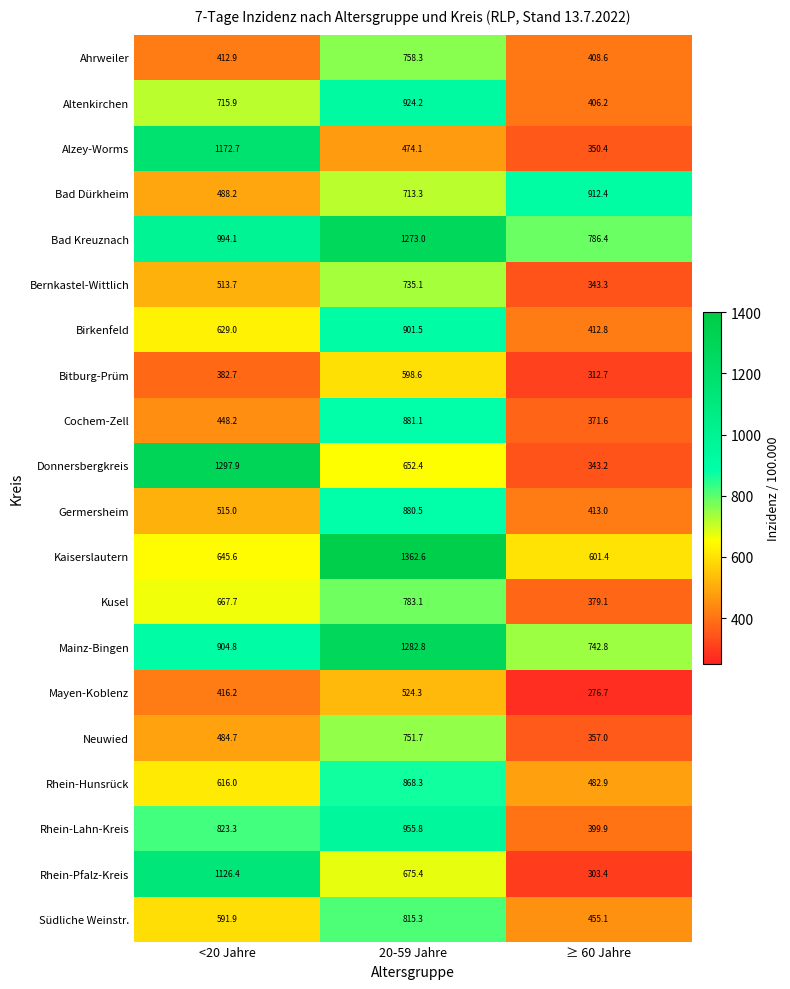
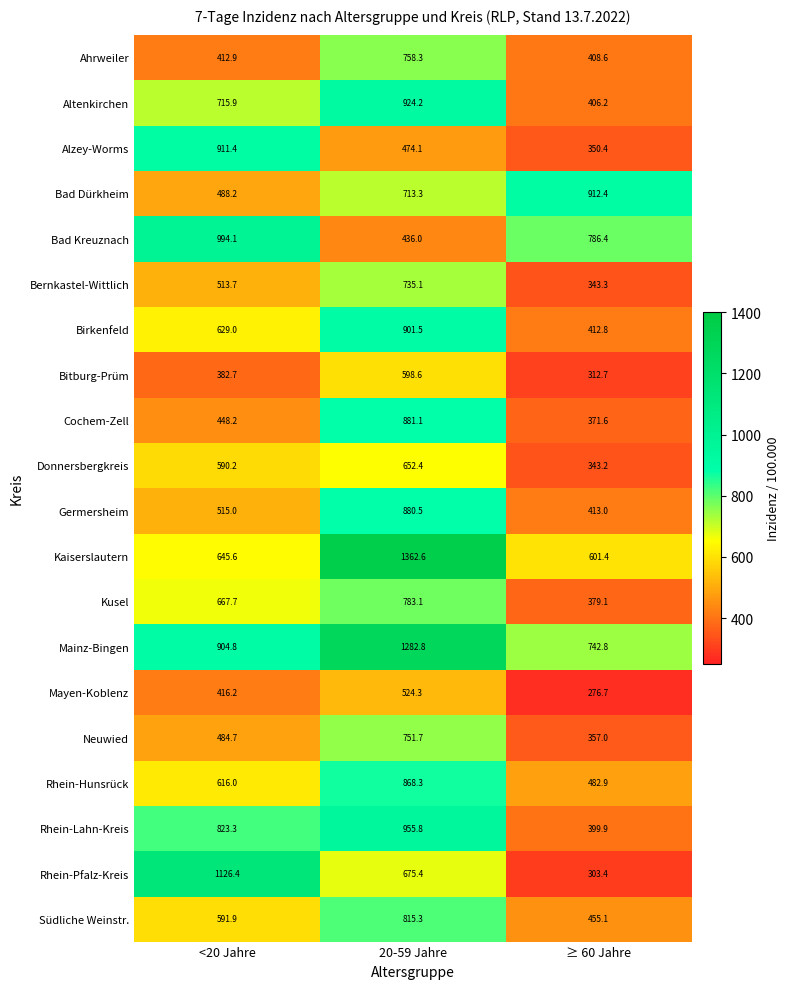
Alzey-Worms, <20 Jahre: 1172.7 -> 911.4
Bad Kreuznach, 20-59 Jahre: 1273.0 -> 436.0
Donnersbergkreis, <20 Jahre: 1297.9 -> 590.2
